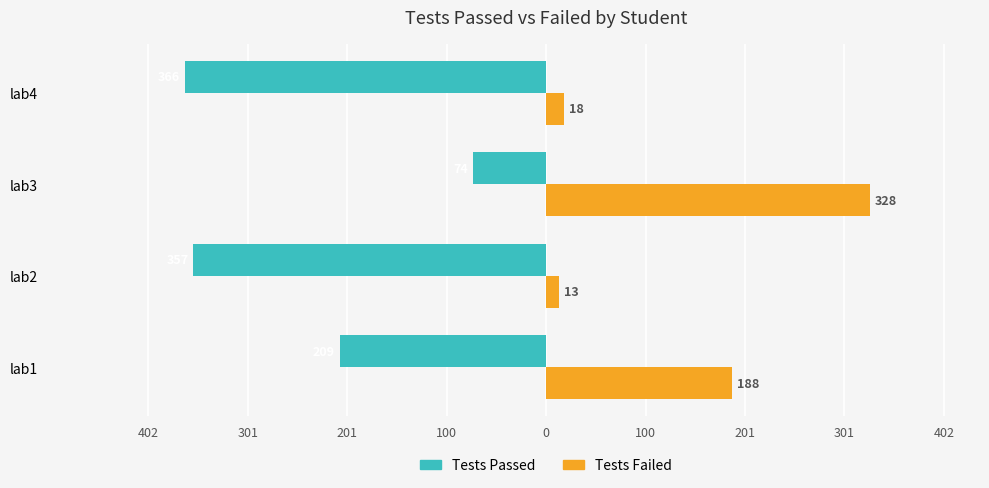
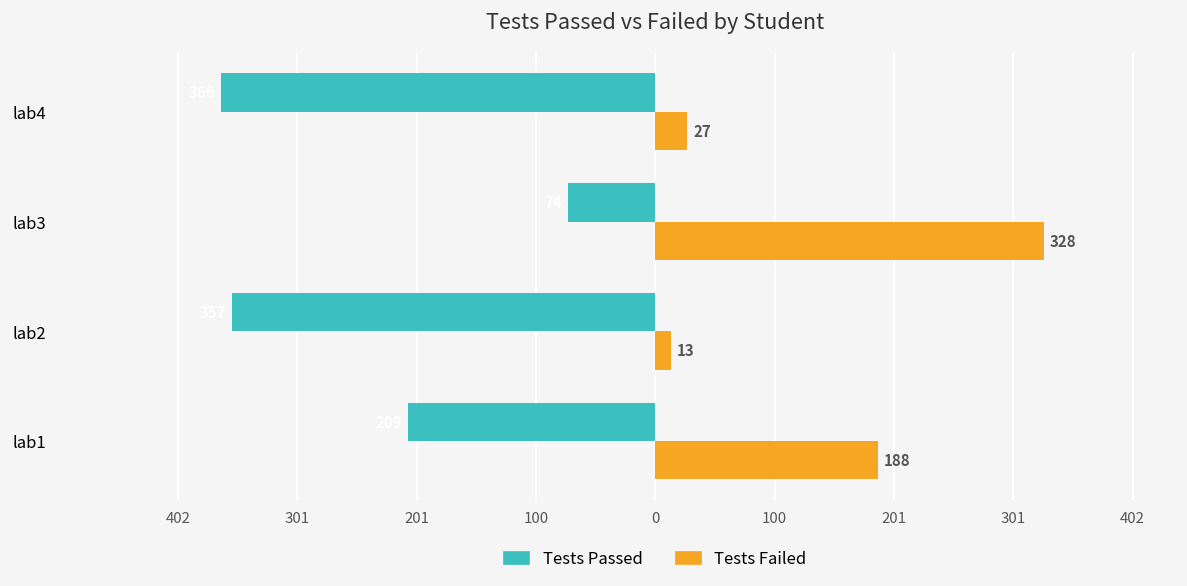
Tests Failed, lab4: 18 -> 27
